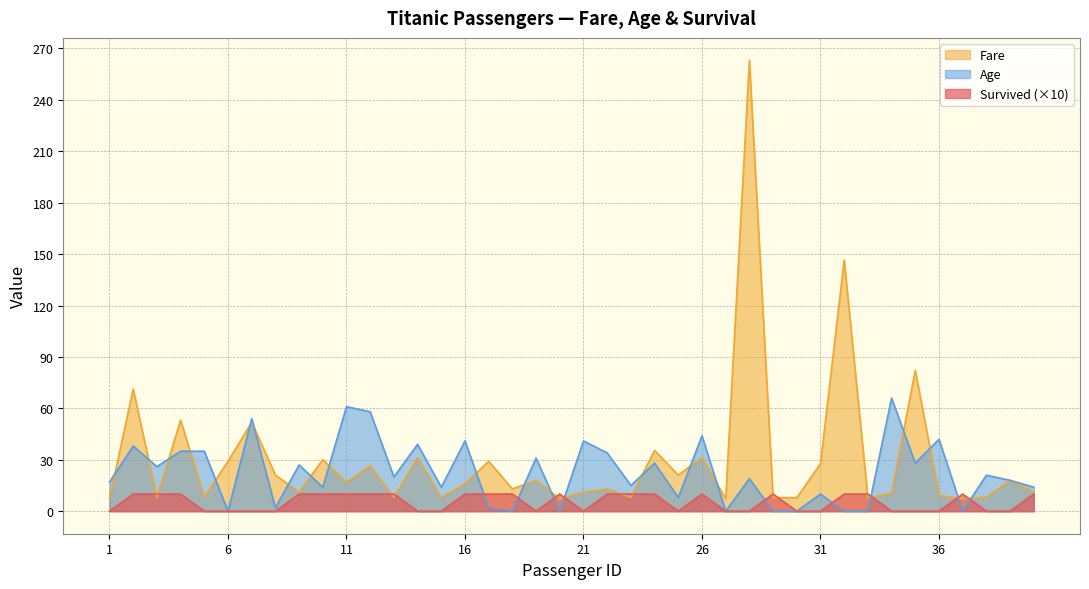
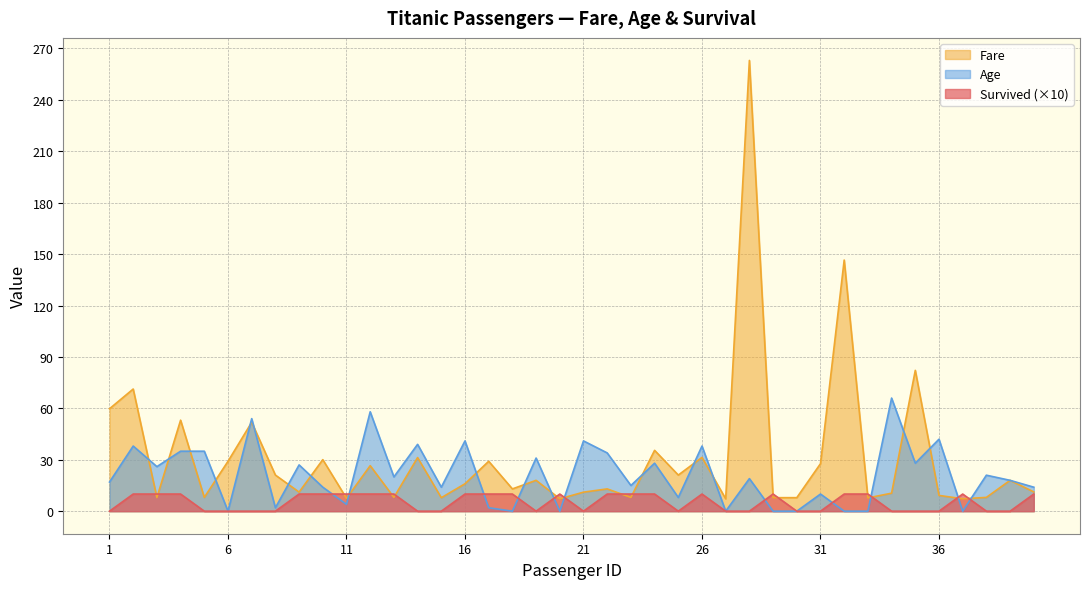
Fare, 1: 7 -> 60
Fare, 11: 17 -> 8
Age, 11: 61 -> 4
Age, 26: 44 -> 38
